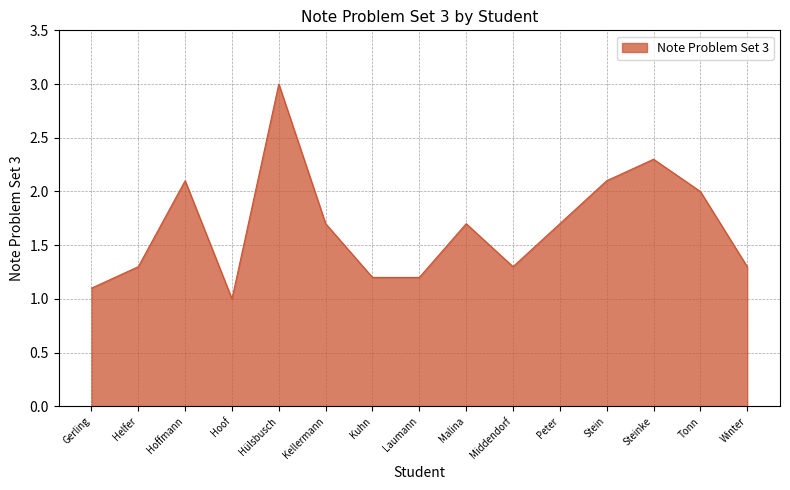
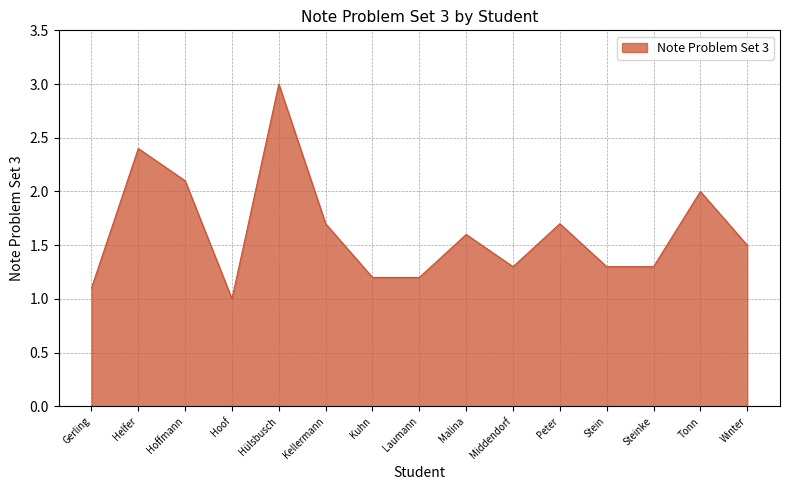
Helfer: 1.3 -> 2.4
Malina: 1.7 -> 1.6
Stein: 2.1 -> 1.3
Steinke: 2.3 -> 1.3
Winter: 1.3 -> 1.5
